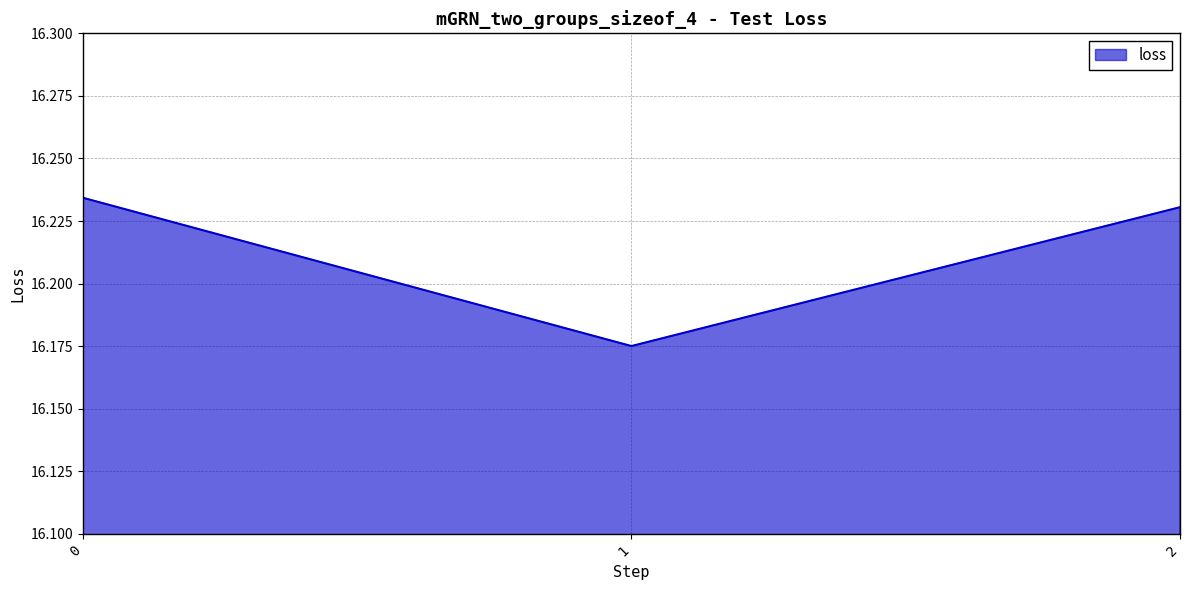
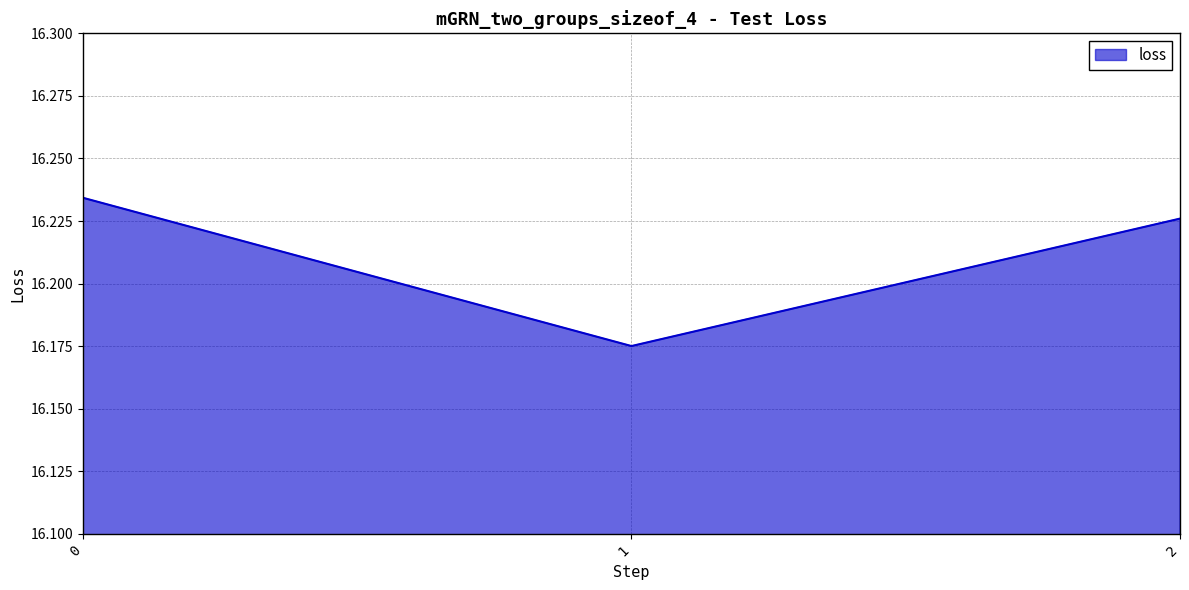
2: 16.231 -> 16.226
